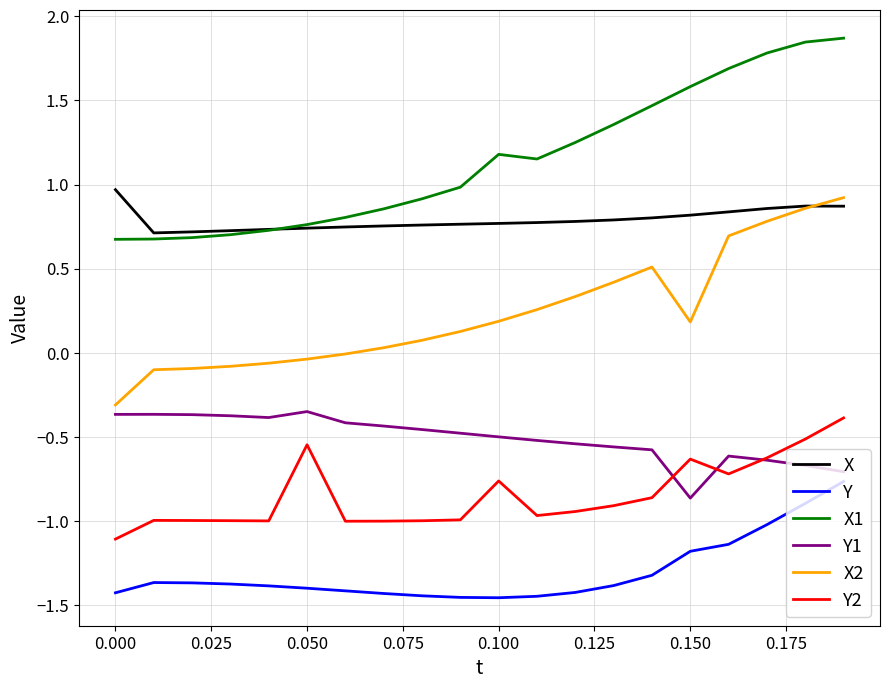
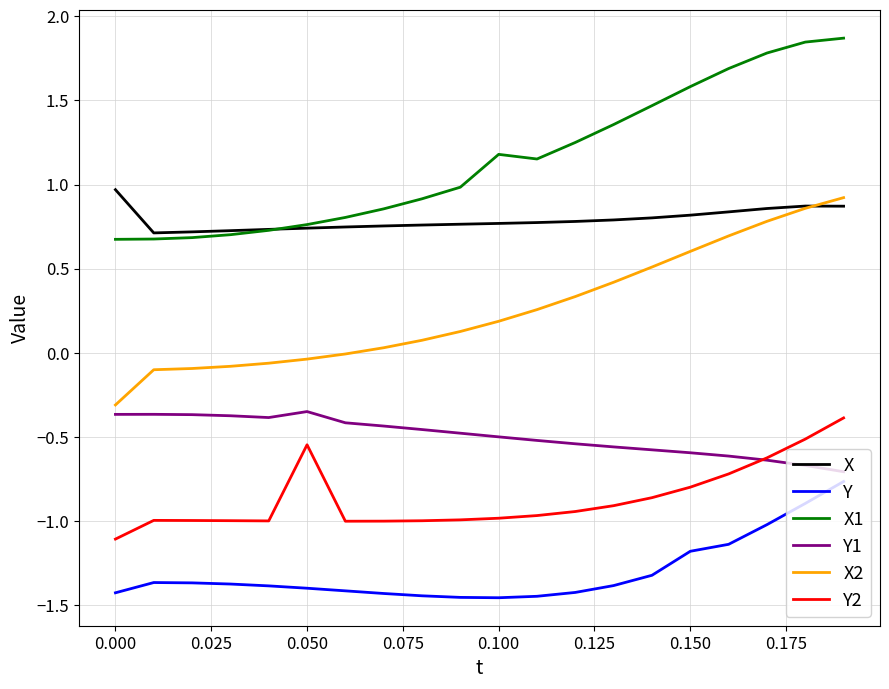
Y2, 0.100: -0.76 -> -0.98
Y1, 0.150: -0.86 -> -0.59
X2, 0.150: 0.18 -> 0.60
Y2, 0.150: -0.63 -> -0.80
